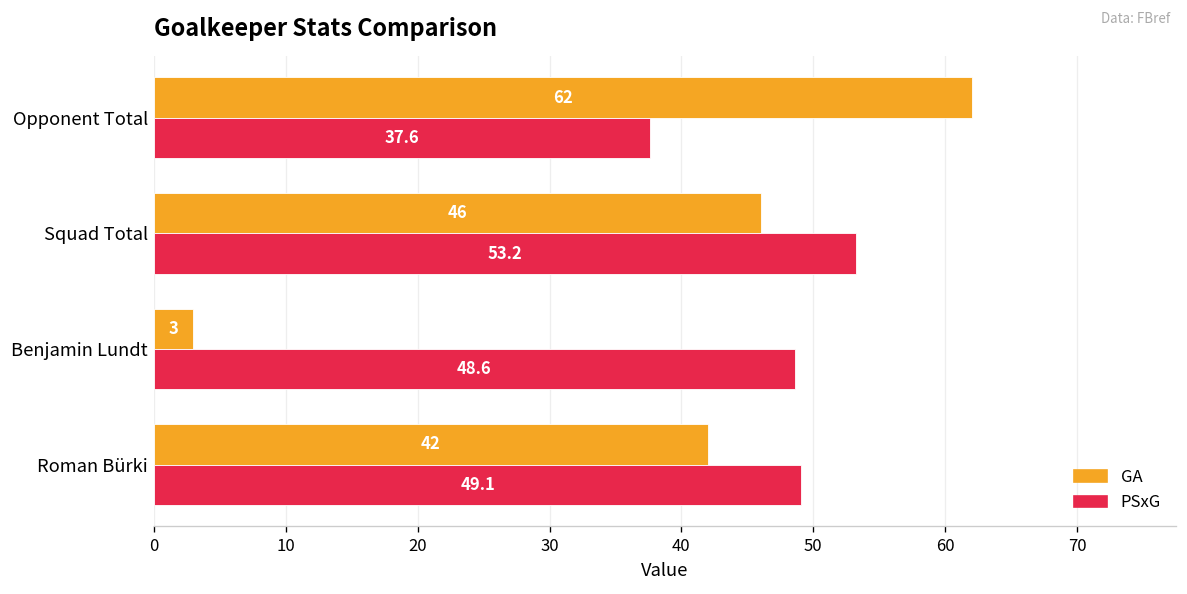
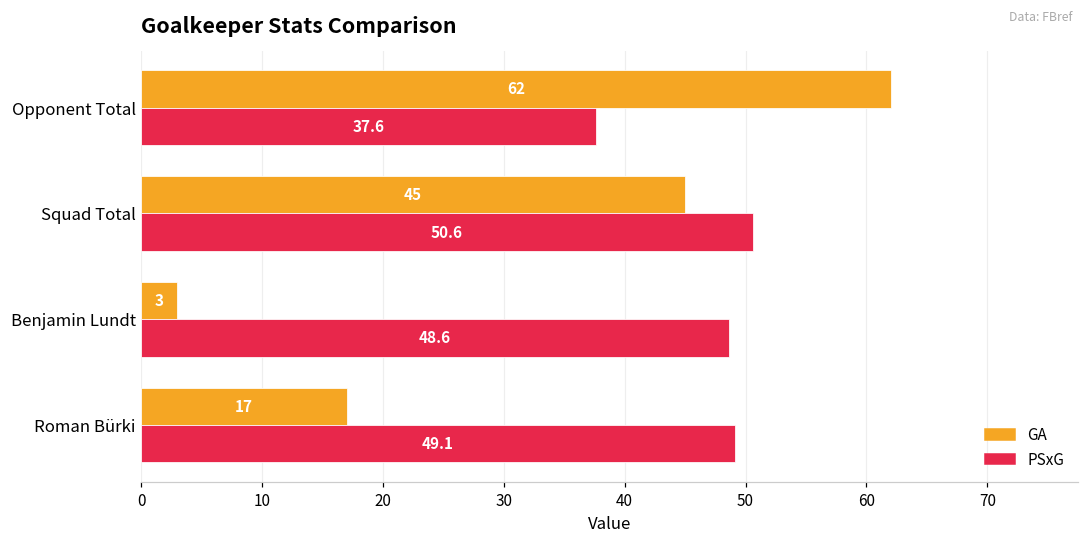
GA, Squad Total: 46 -> 45
PSxG, Squad Total: 53.2 -> 50.6
GA, Roman Bürki: 42 -> 17
